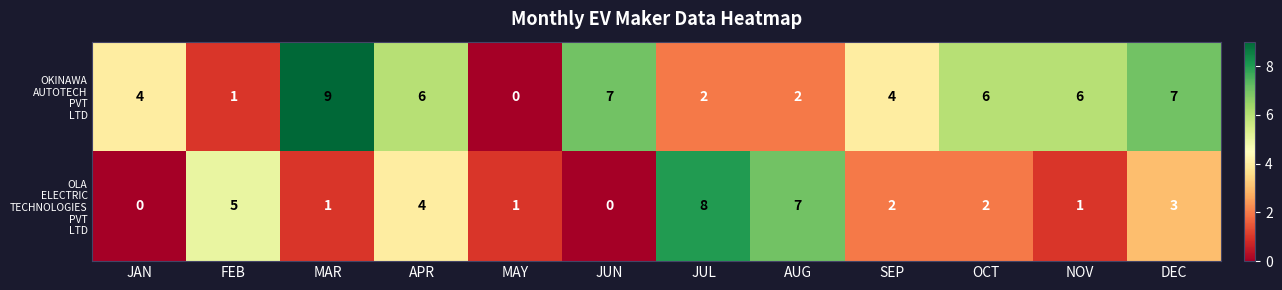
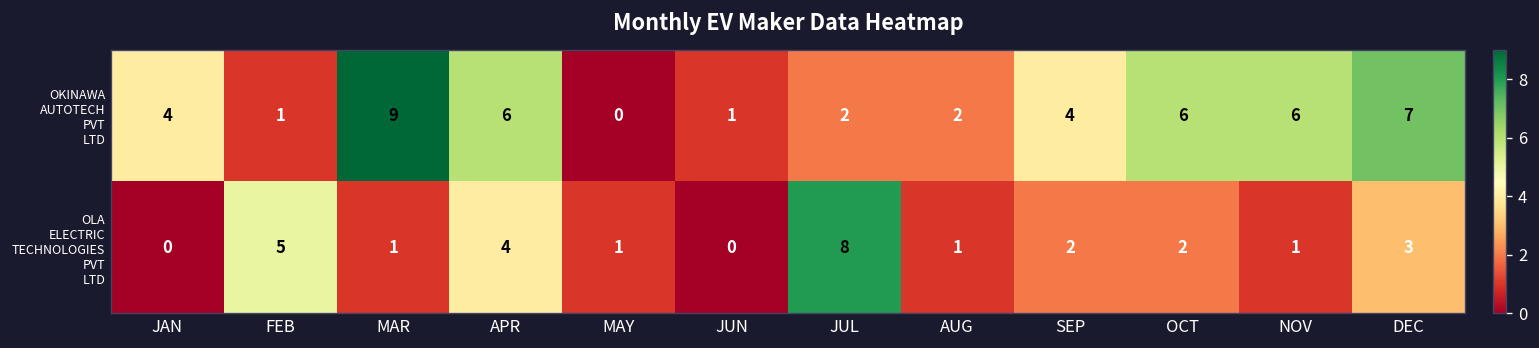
OKINAWA AUTOTECH PVT LTD, JUN: 7 -> 1
OLA ELECTRIC TECHNOLOGIES PVT LTD, AUG: 7 -> 1
